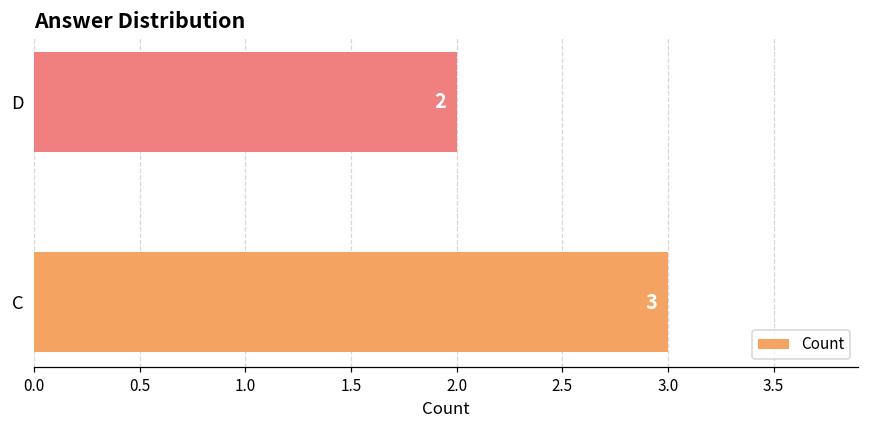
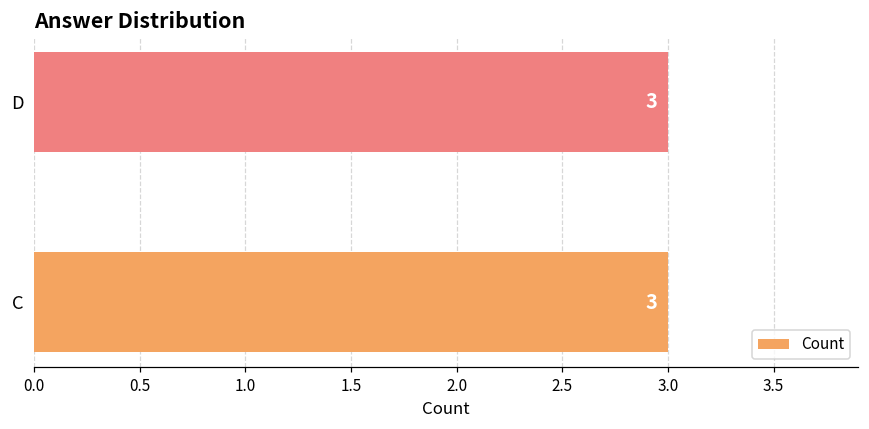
D: 2 -> 3
